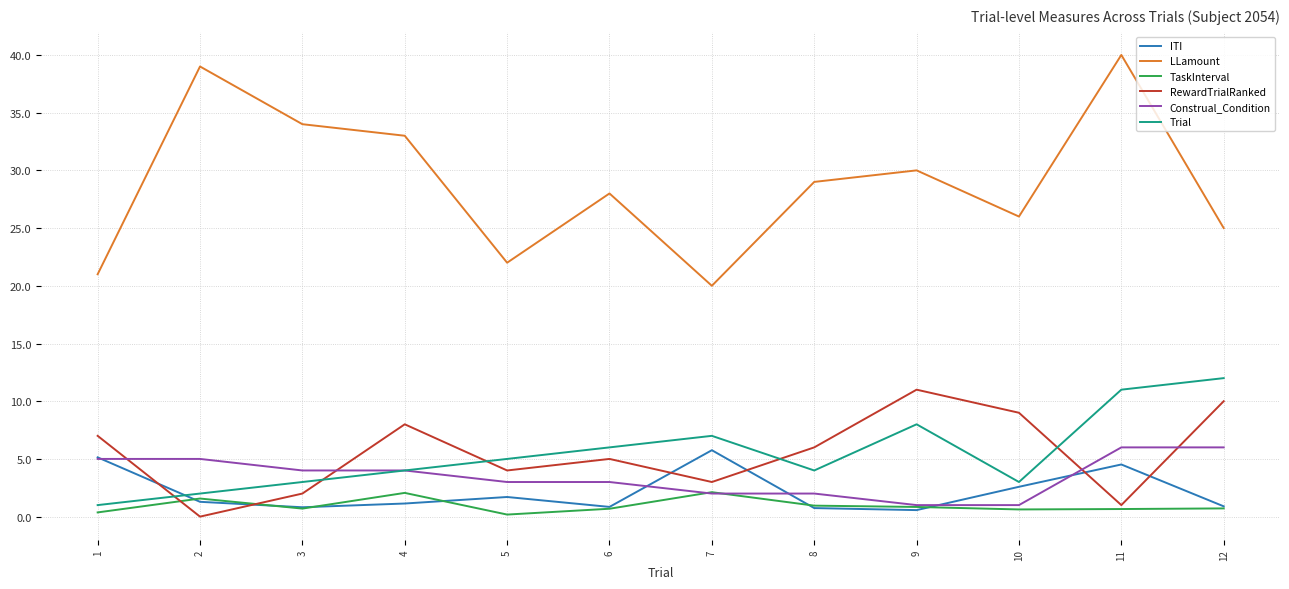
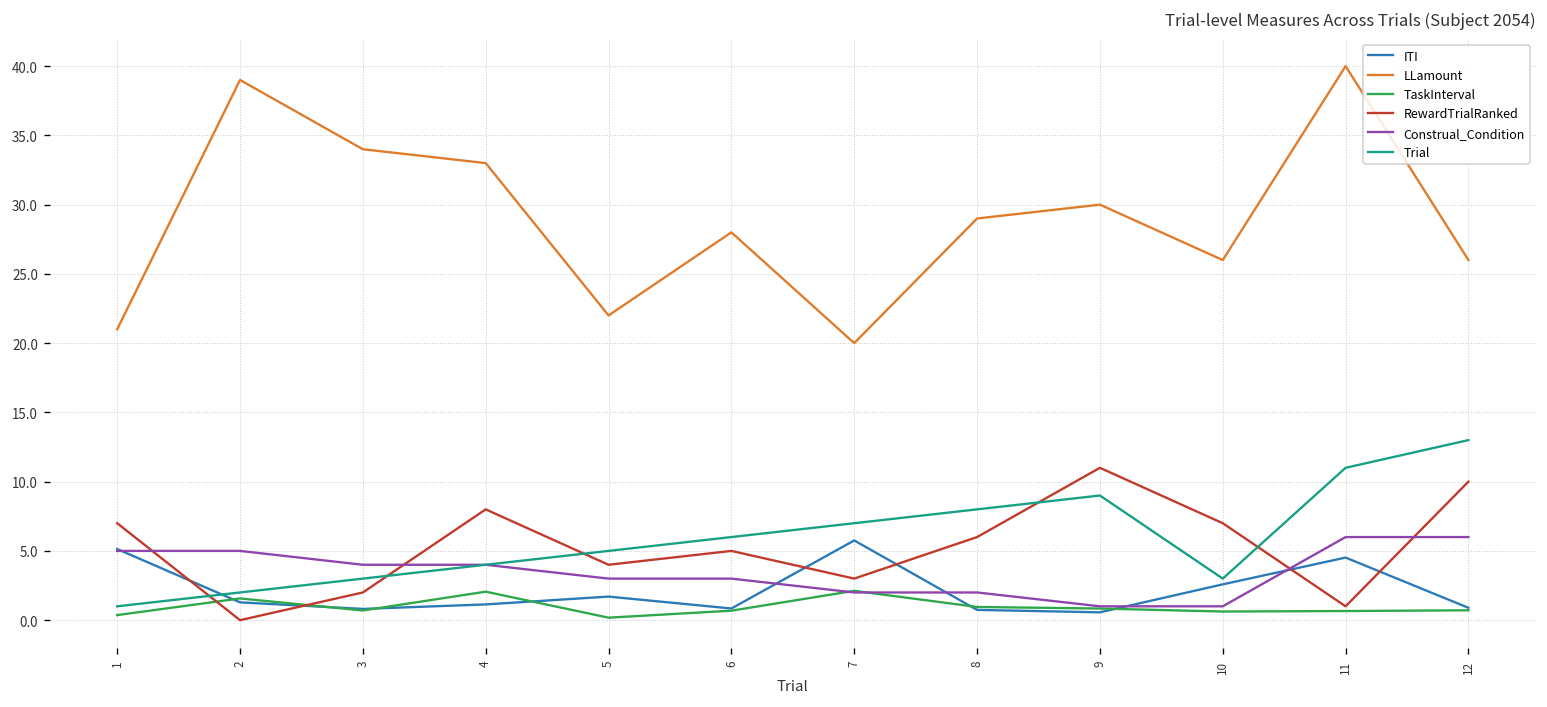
Trial, 8: 4 -> 8
Trial, 9: 8 -> 9
RewardTrialRanked, 10: 9 -> 7
LLamount, 12: 25 -> 26
Trial, 12: 12 -> 13
